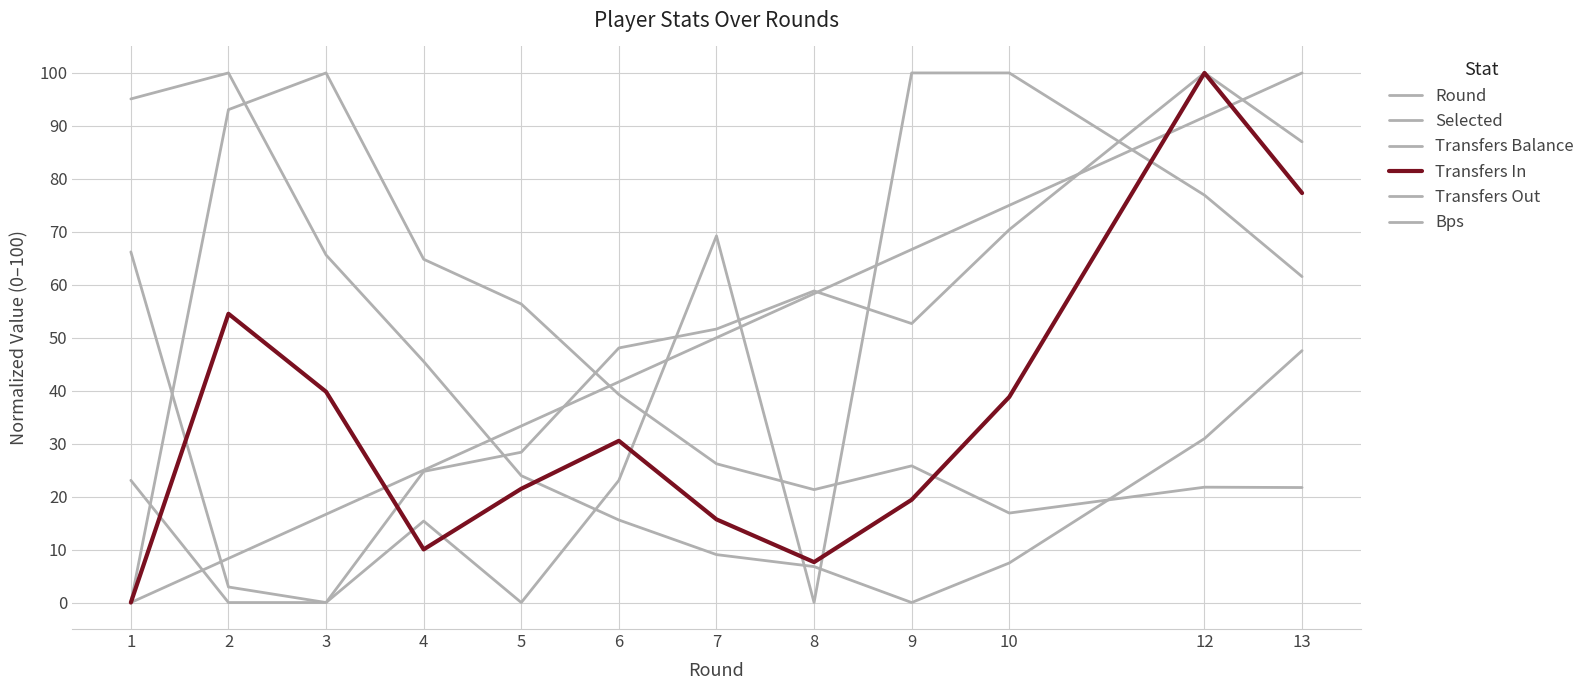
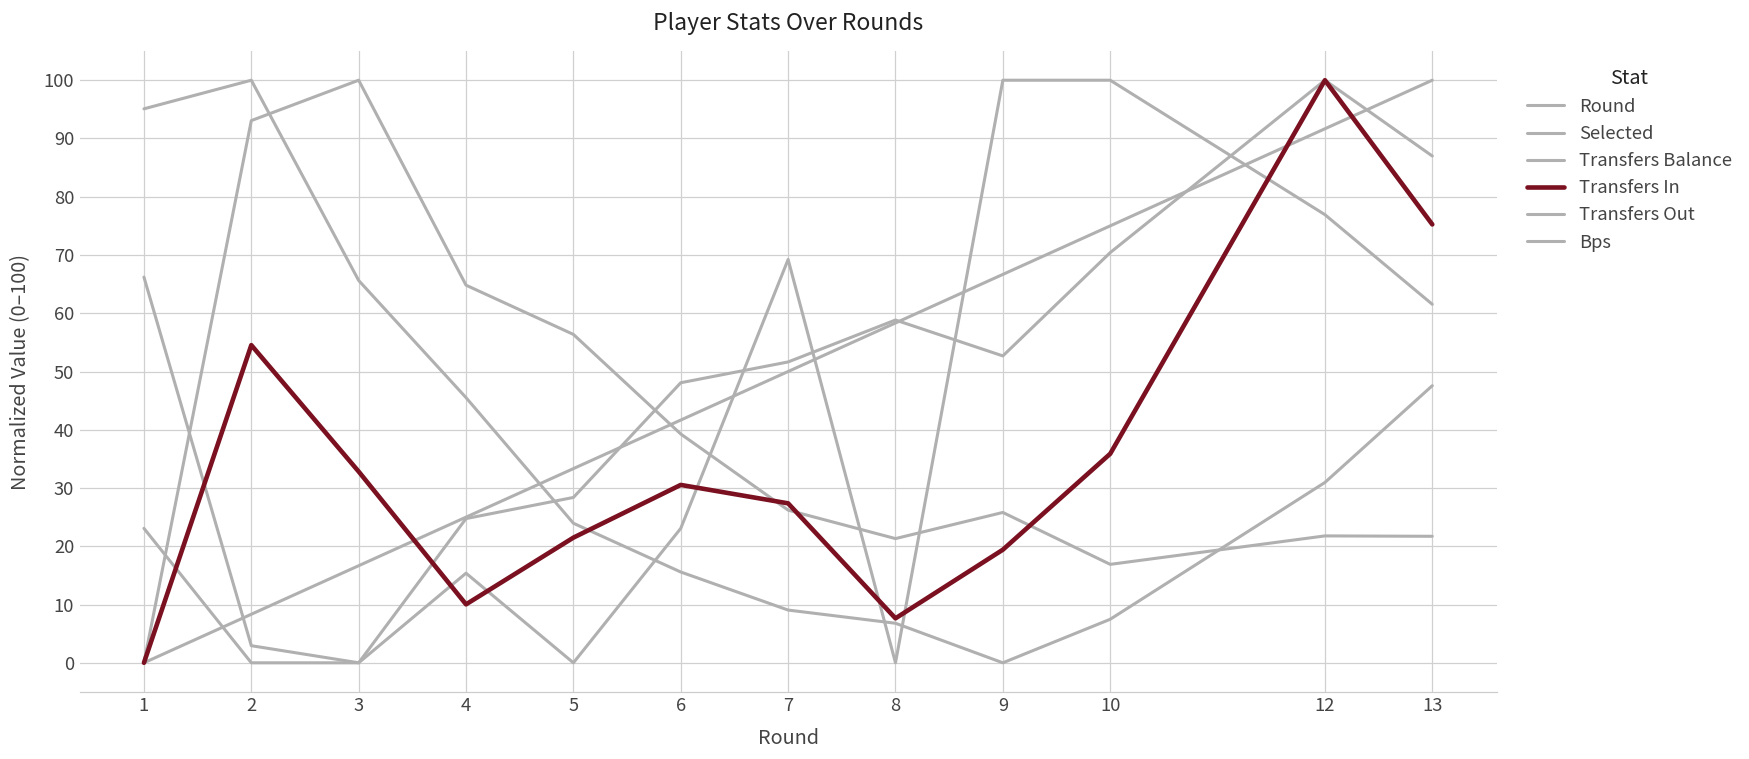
Transfers In, 3: 40 -> 33
Transfers In, 7: 16 -> 27
Transfers In, 10: 39 -> 36
Transfers In, 13: 77 -> 75
